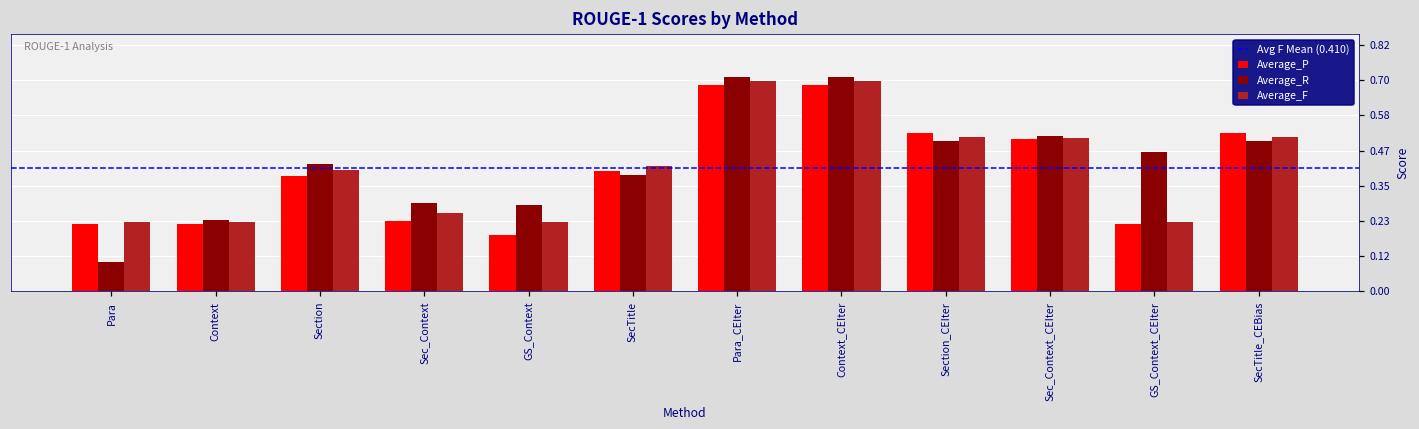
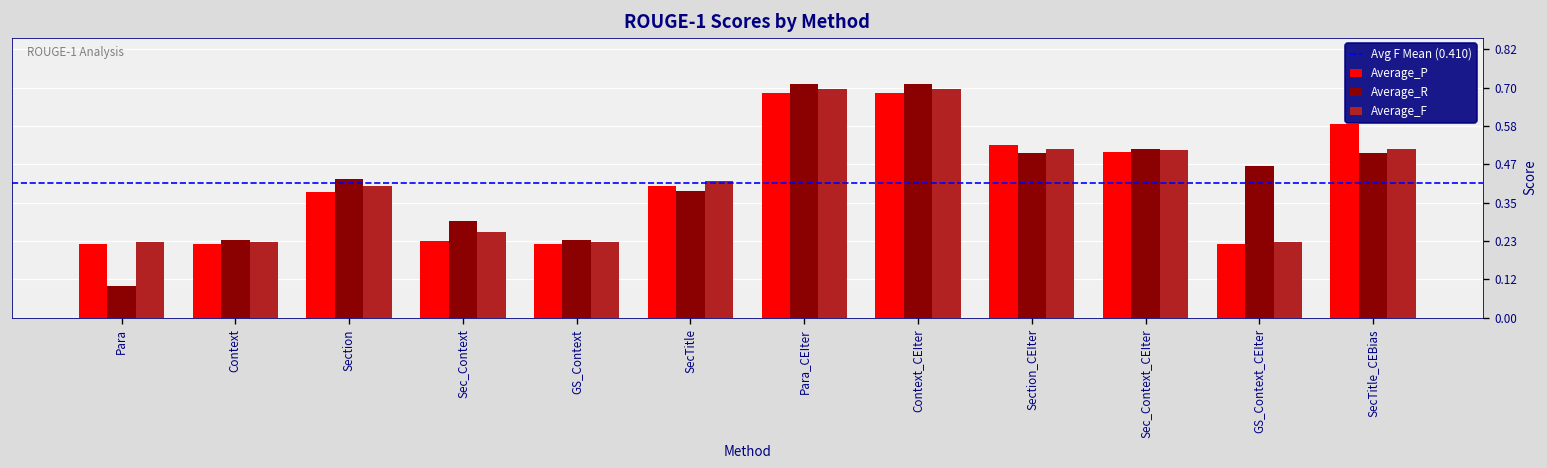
Average_P, GS_Context: 0.19 -> 0.22
Average_R, GS_Context: 0.28 -> 0.24
Average_P, SecTitle_CEBias: 0.53 -> 0.59
